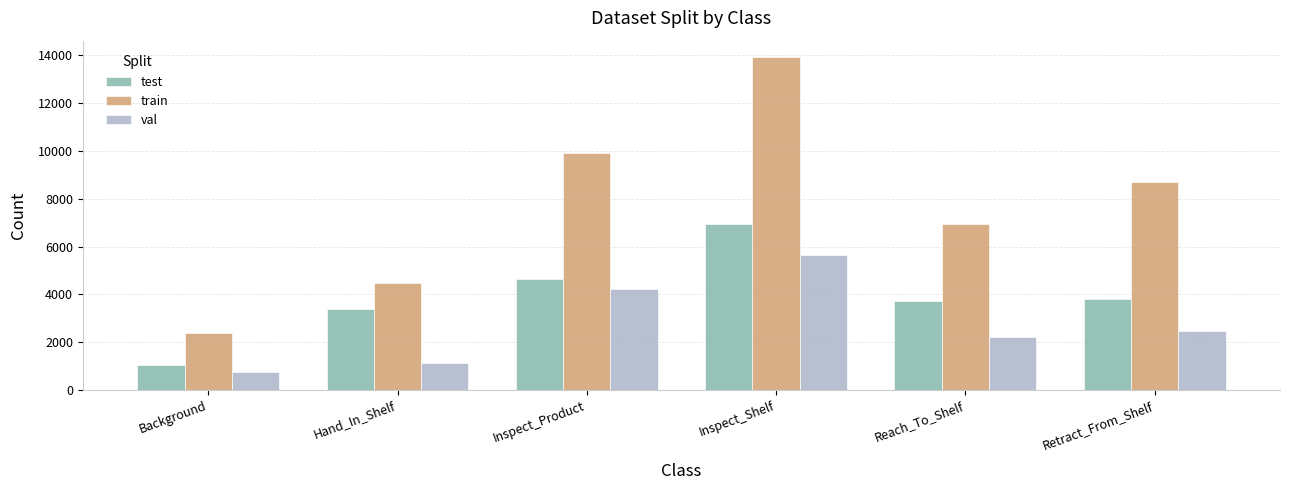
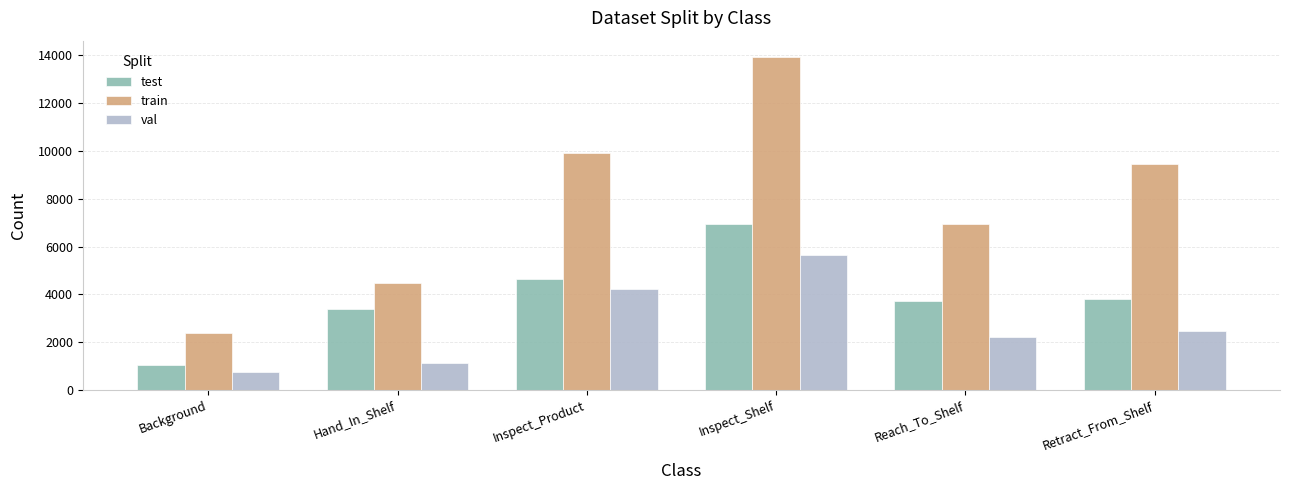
train, Retract_From_Shelf: 8700 -> 9500
